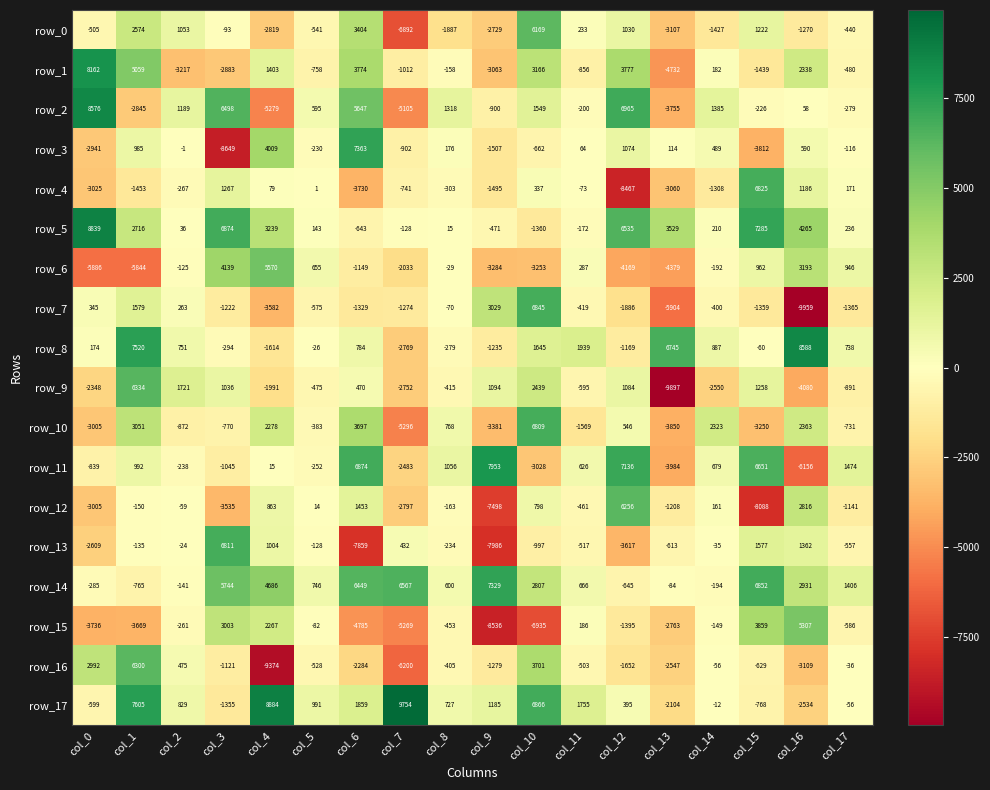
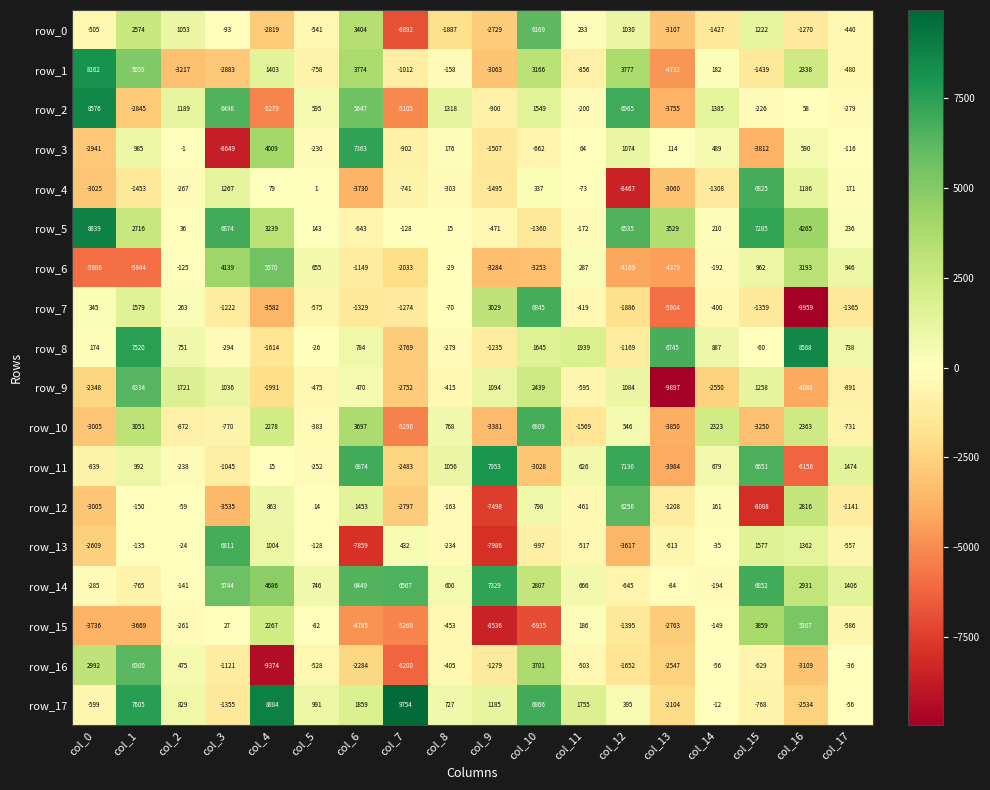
row_15, col_3: 3003 -> 27
